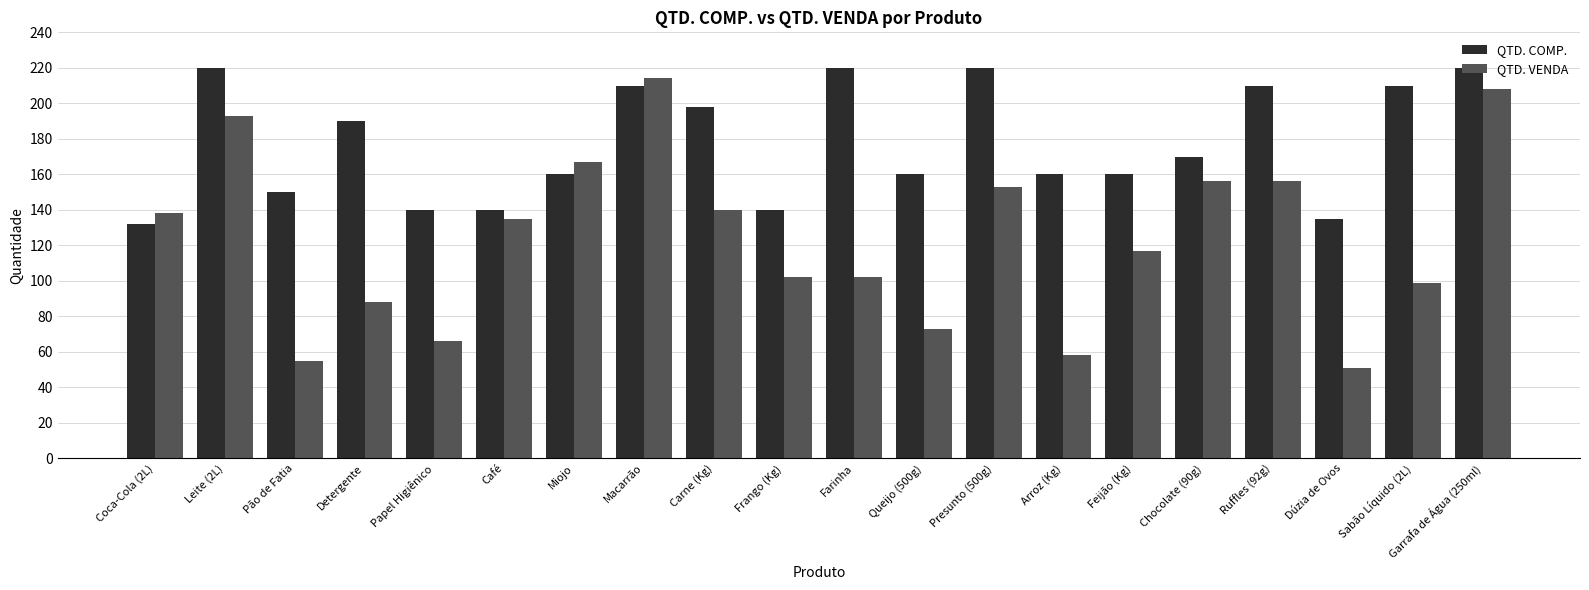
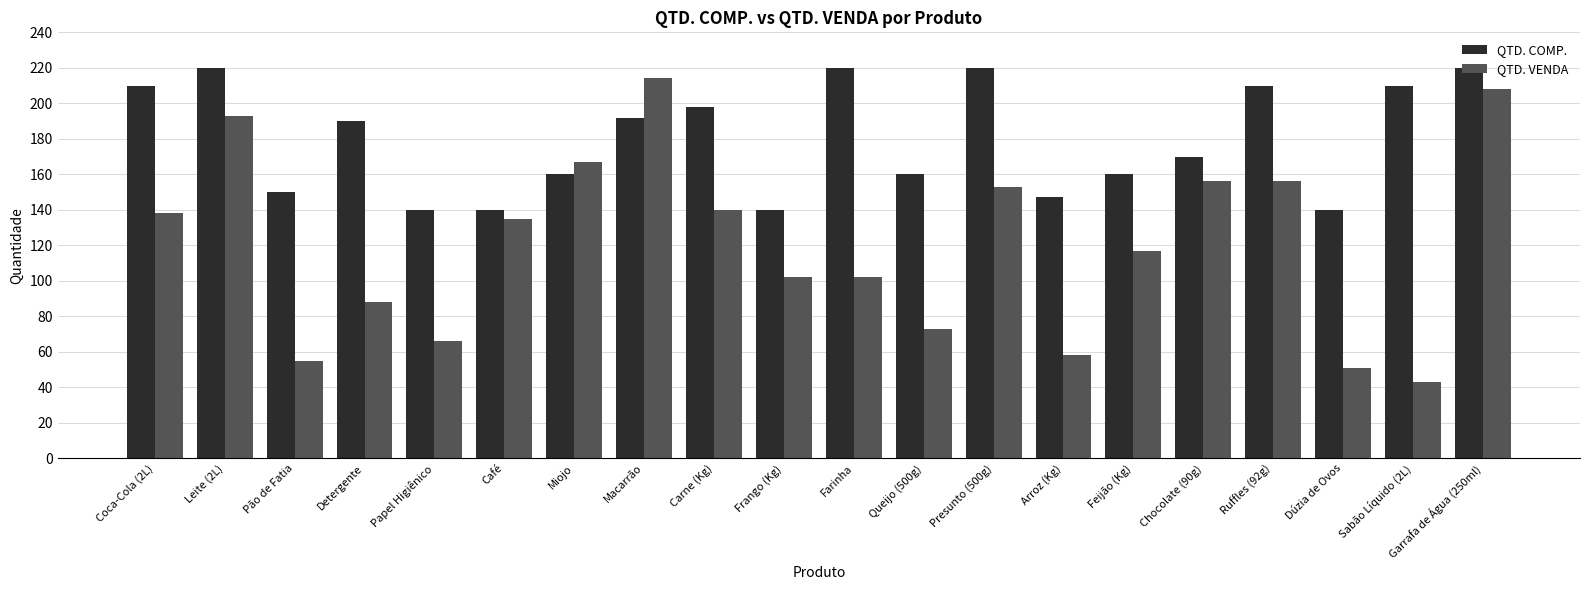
QTD. COMP., Coca-Cola (2L): 132 -> 210
QTD. COMP., Macarrão: 210 -> 192
QTD. COMP., Arroz (Kg): 160 -> 147
QTD. COMP., Dúzia de Ovos: 135 -> 140
QTD. VENDA, Sabão Líquido (2L): 99 -> 43
